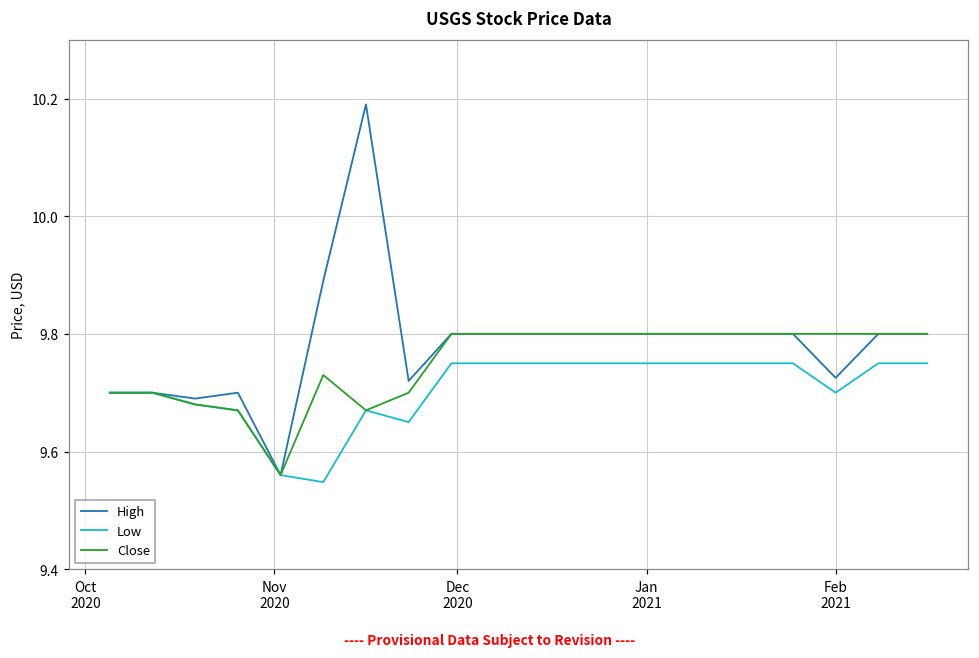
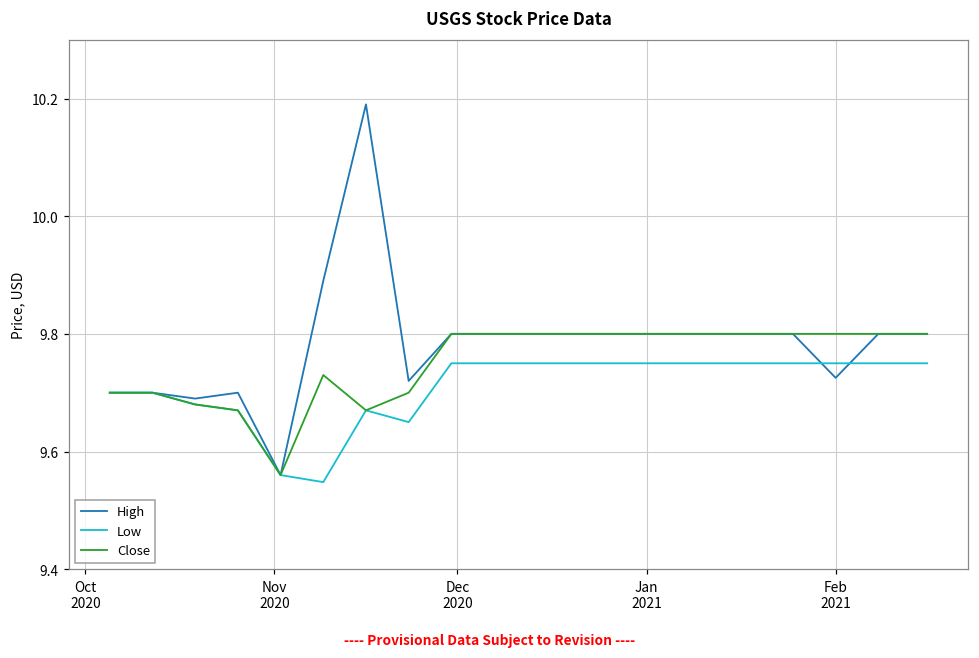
Low, Feb 2021: 9.70 -> 9.75
